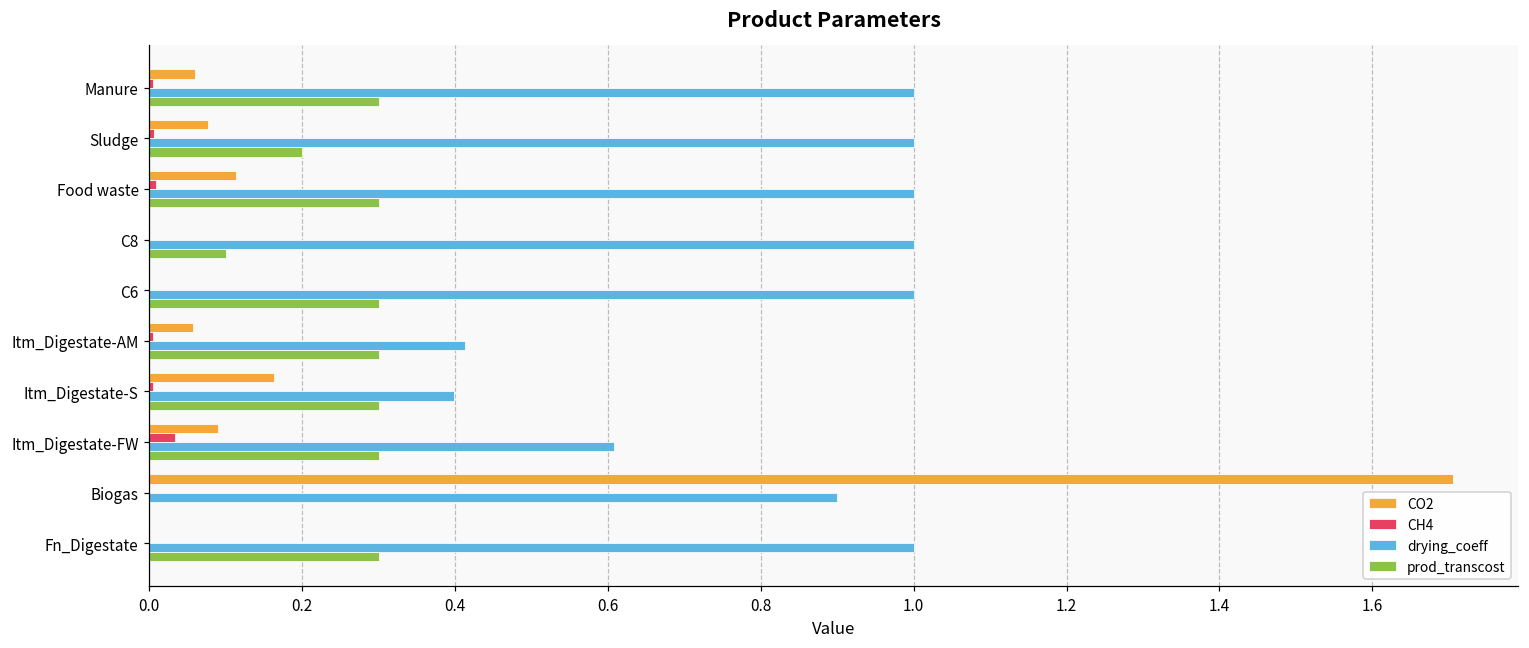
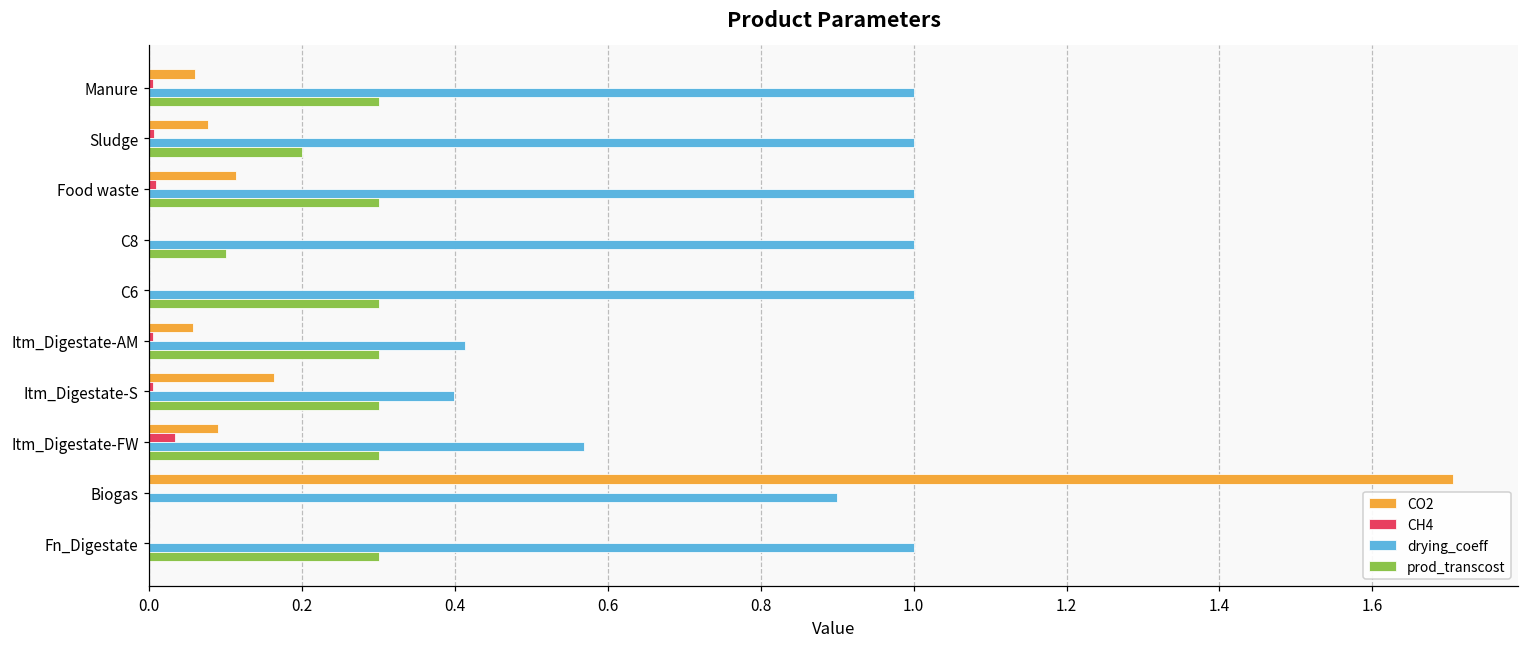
drying_coeff, Itm_Digestate-FW: 0.61 -> 0.57
